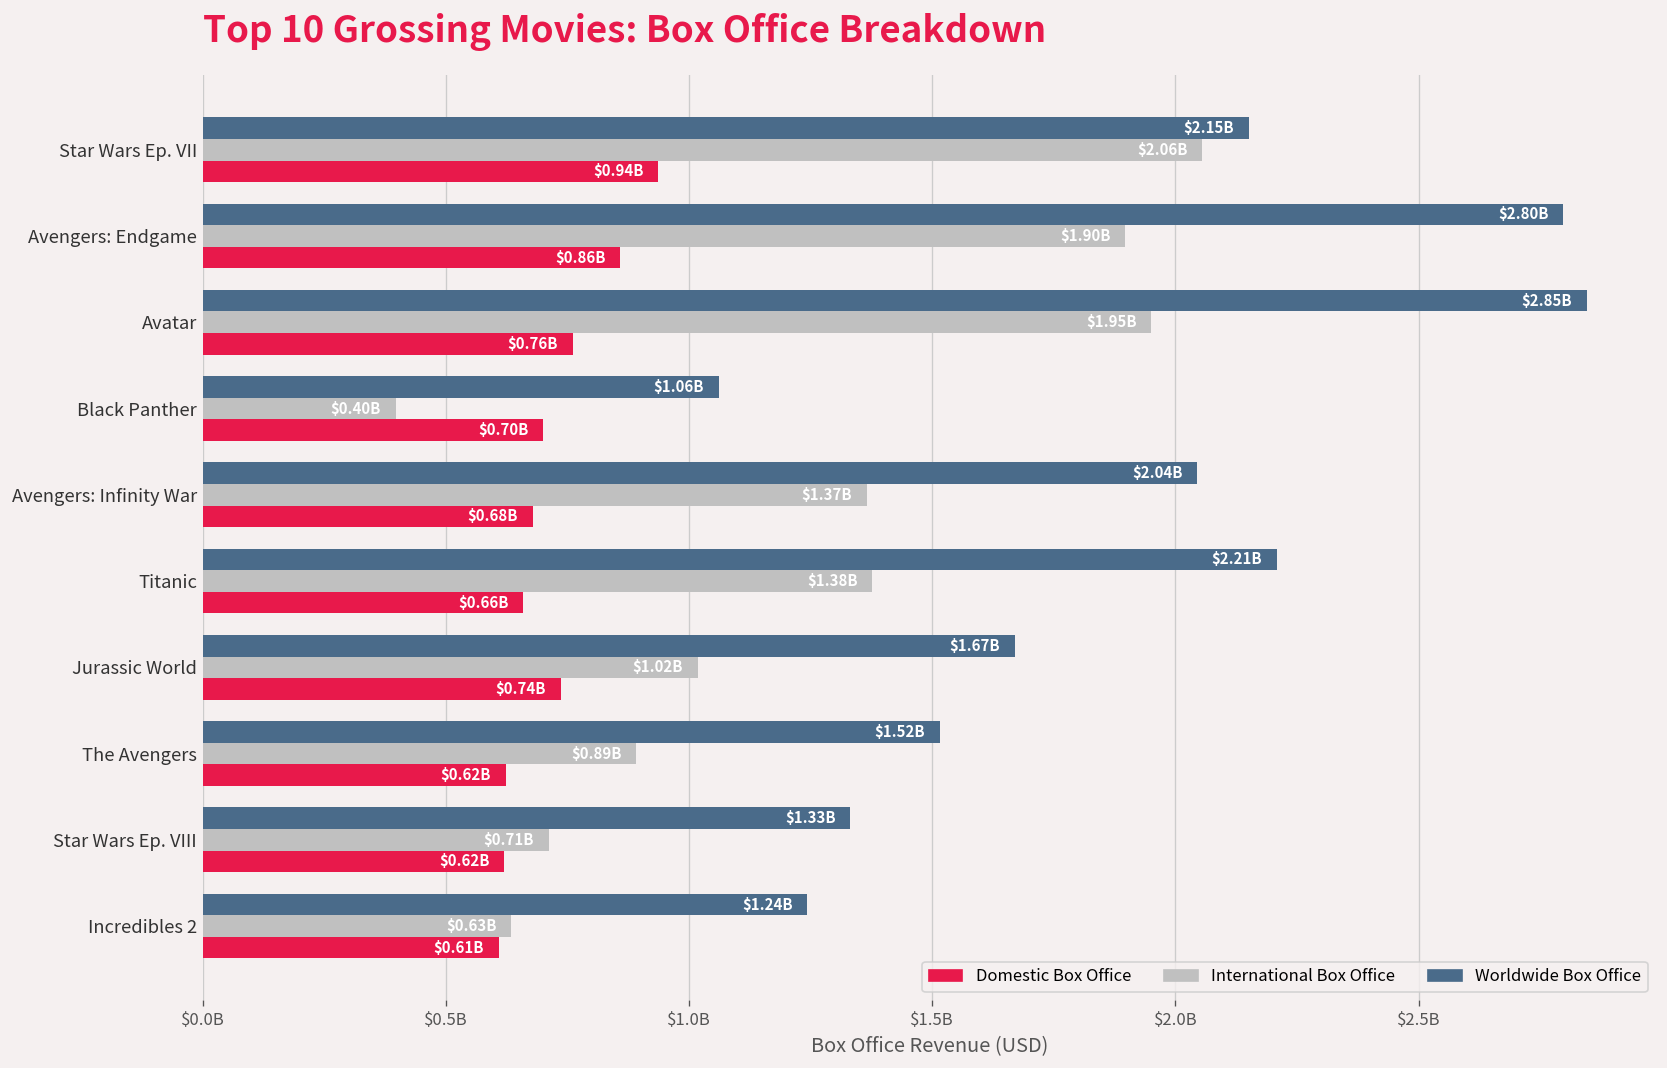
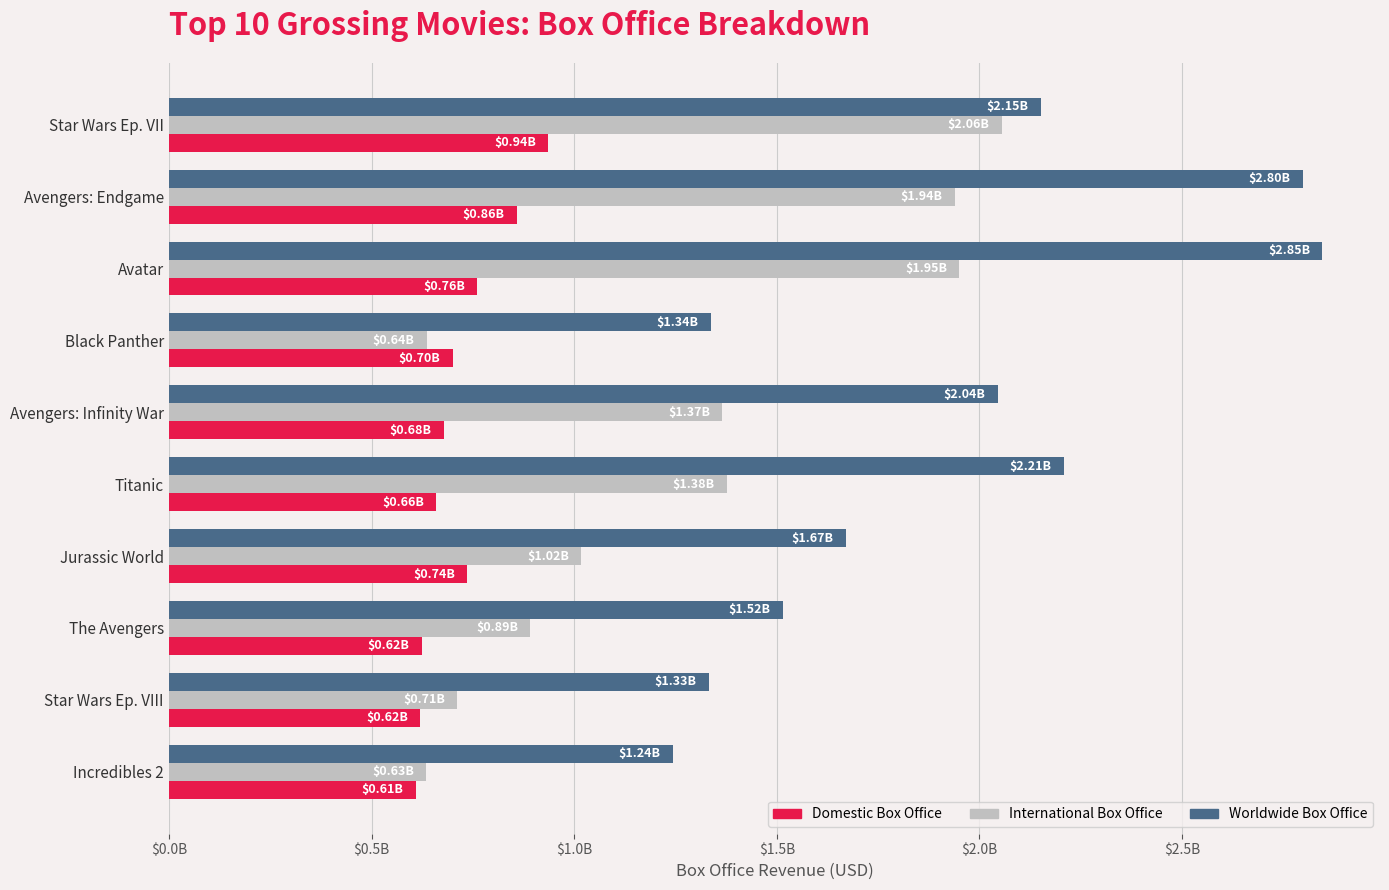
International Box Office, Avengers: Endgame: $1.90B -> $1.94B
Worldwide Box Office, Black Panther: $1.06B -> $1.34B
International Box Office, Black Panther: $0.40B -> $0.64B
